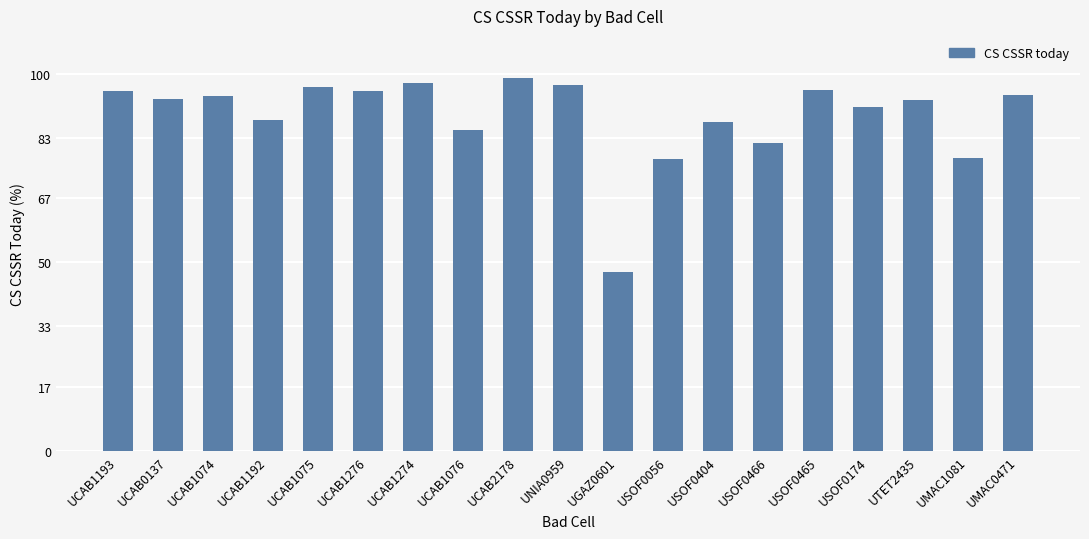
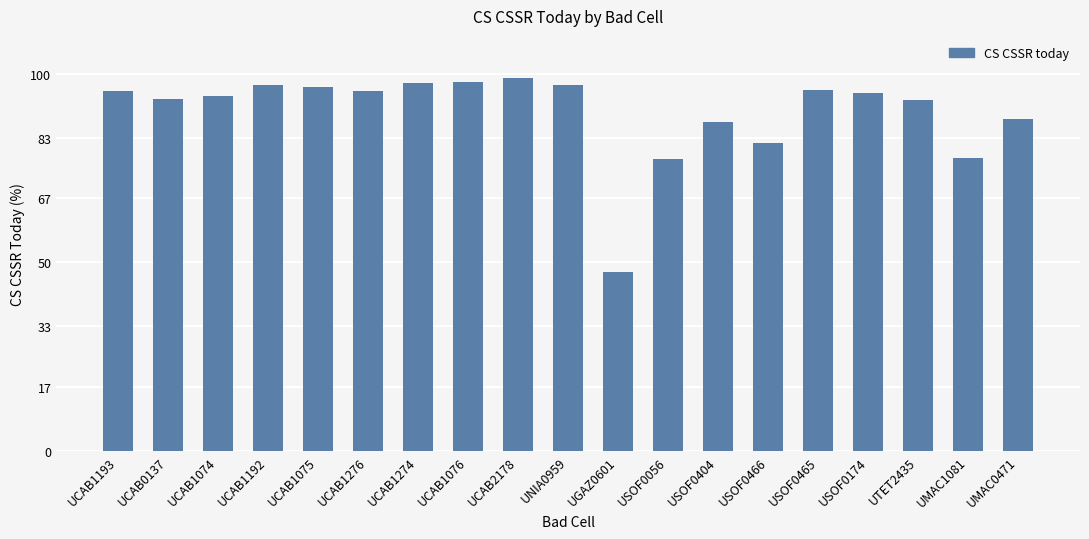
UCAB1192: 88 -> 97
UCAB1076: 85 -> 98
USOF0174: 91 -> 95
UMAC0471: 94 -> 88
